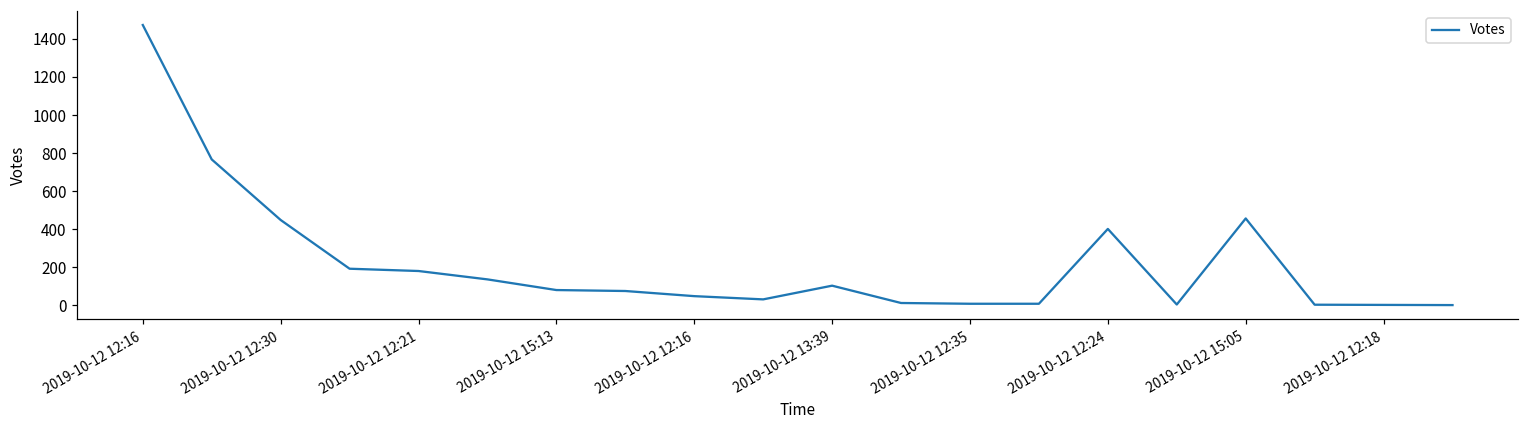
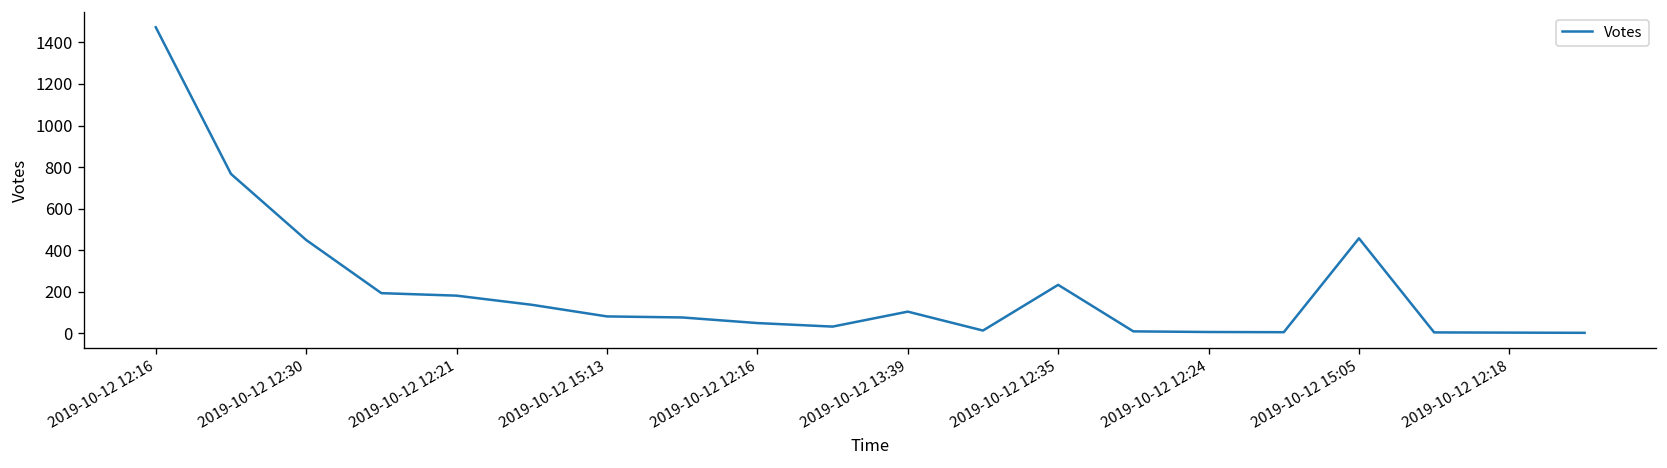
2019-10-12 12:35: 10 -> 230
2019-10-12 12:24: 400 -> 10
